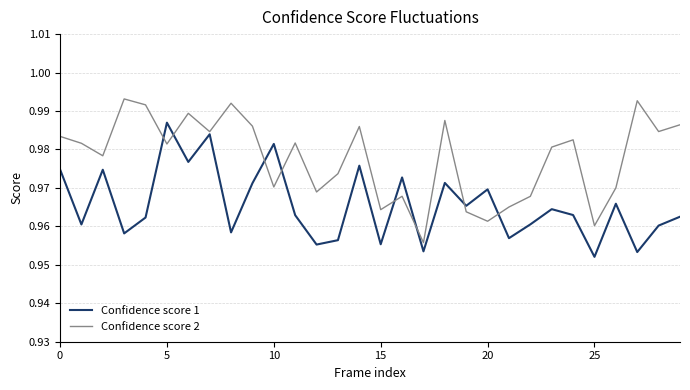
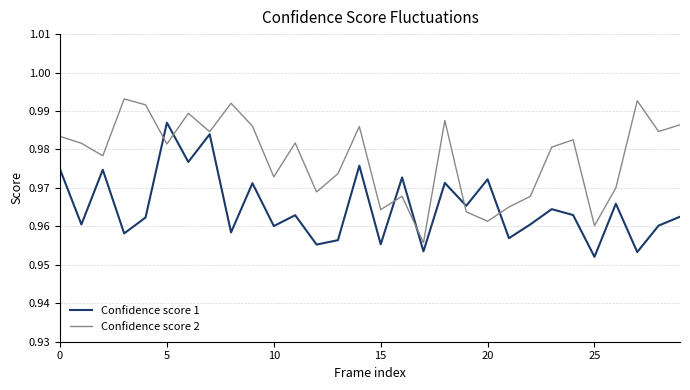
Confidence score 1, 10: 0.981 -> 0.960
Confidence score 2, 10: 0.970 -> 0.973
Confidence score 1, 20: 0.970 -> 0.972
